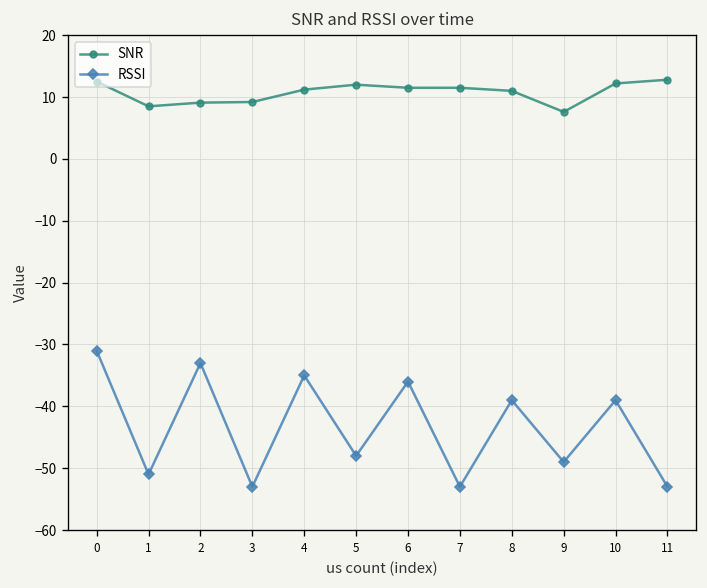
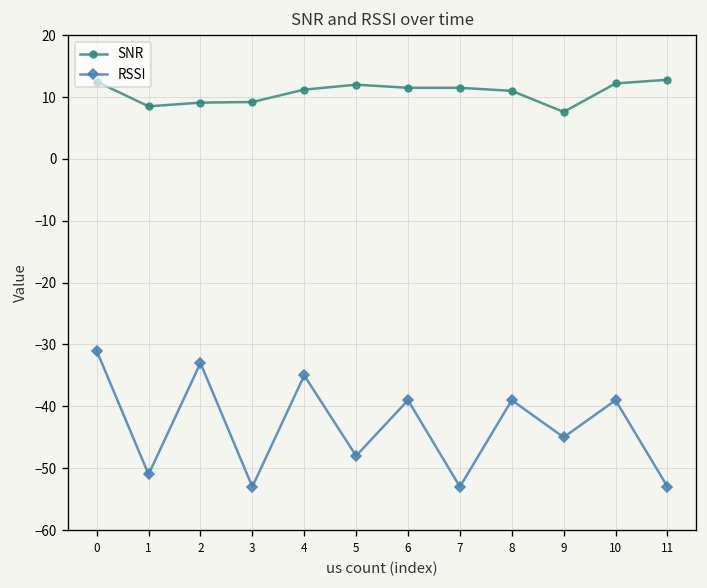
RSSI, 6: -36 -> -39
RSSI, 9: -49 -> -45
